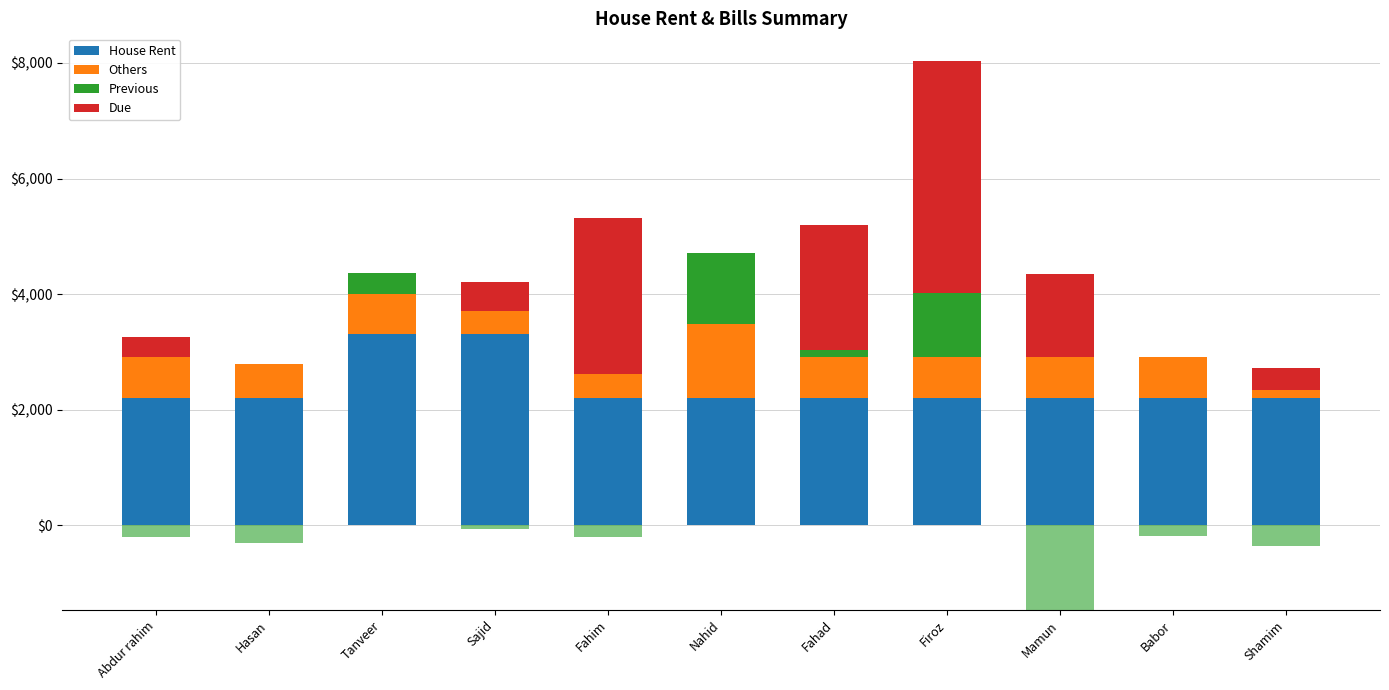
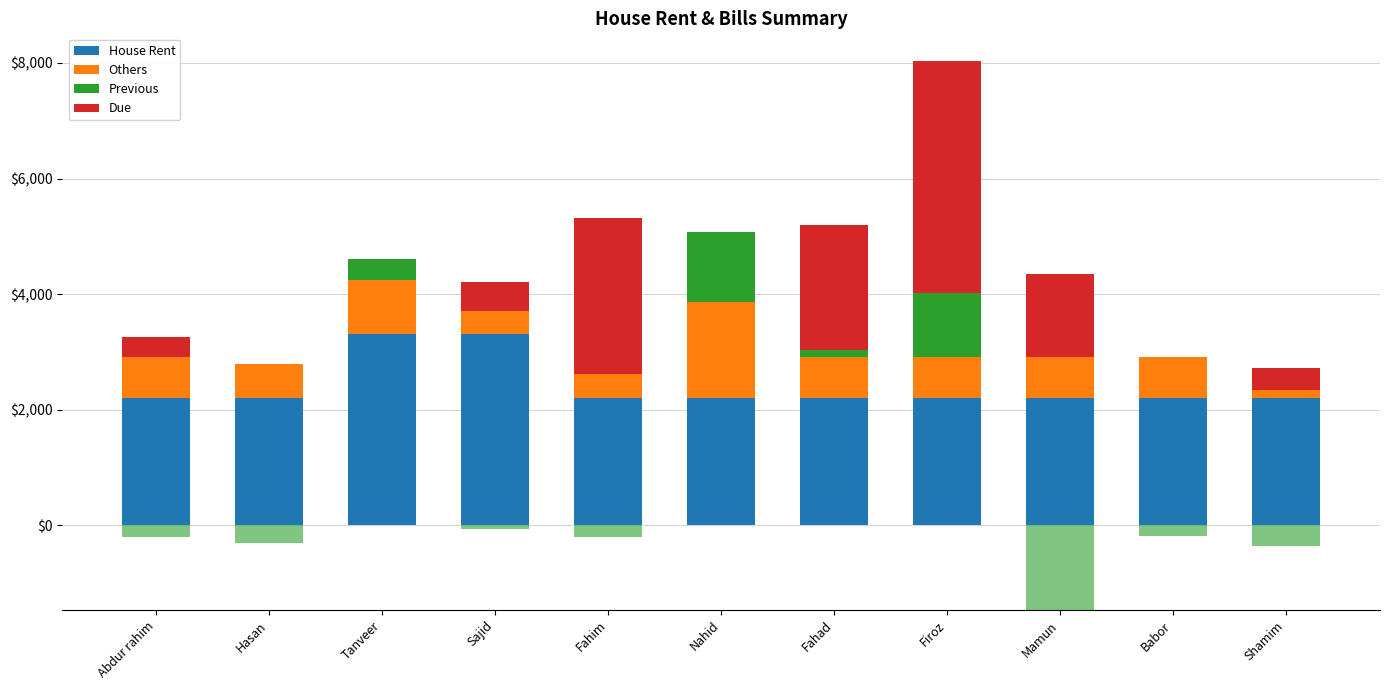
Others, Tanveer: $700 -> $900
Others, Nahid: $1,300 -> $1,700
